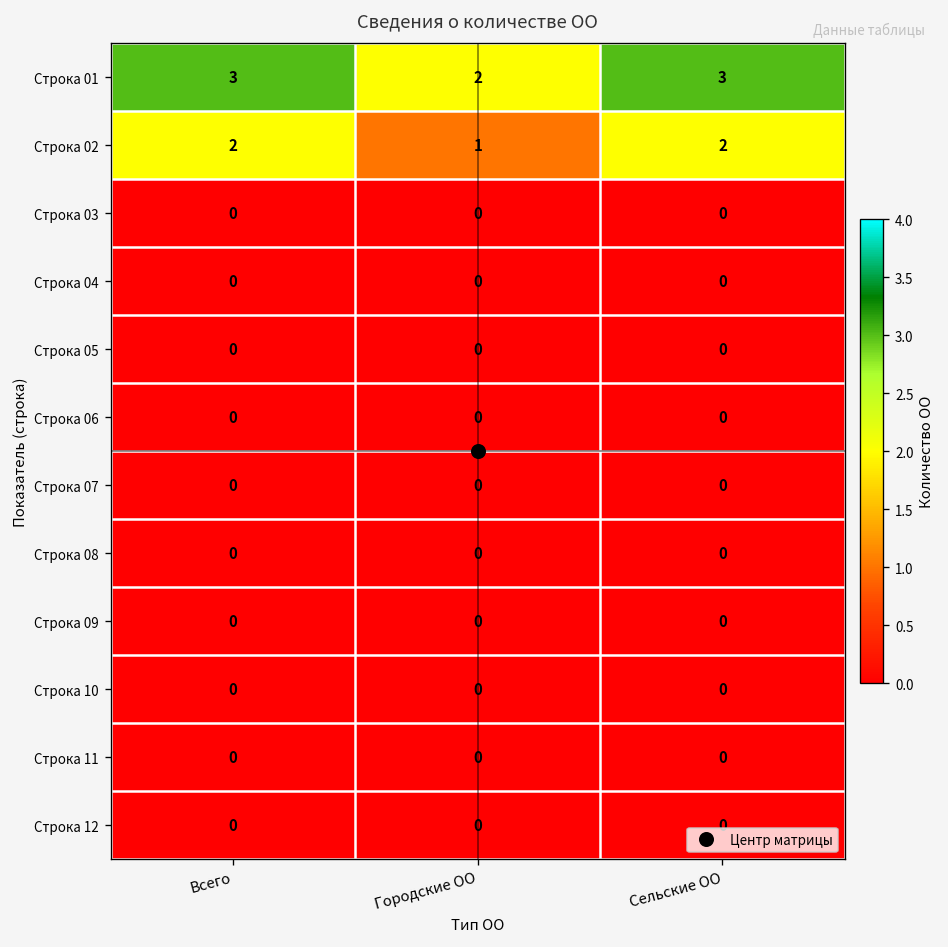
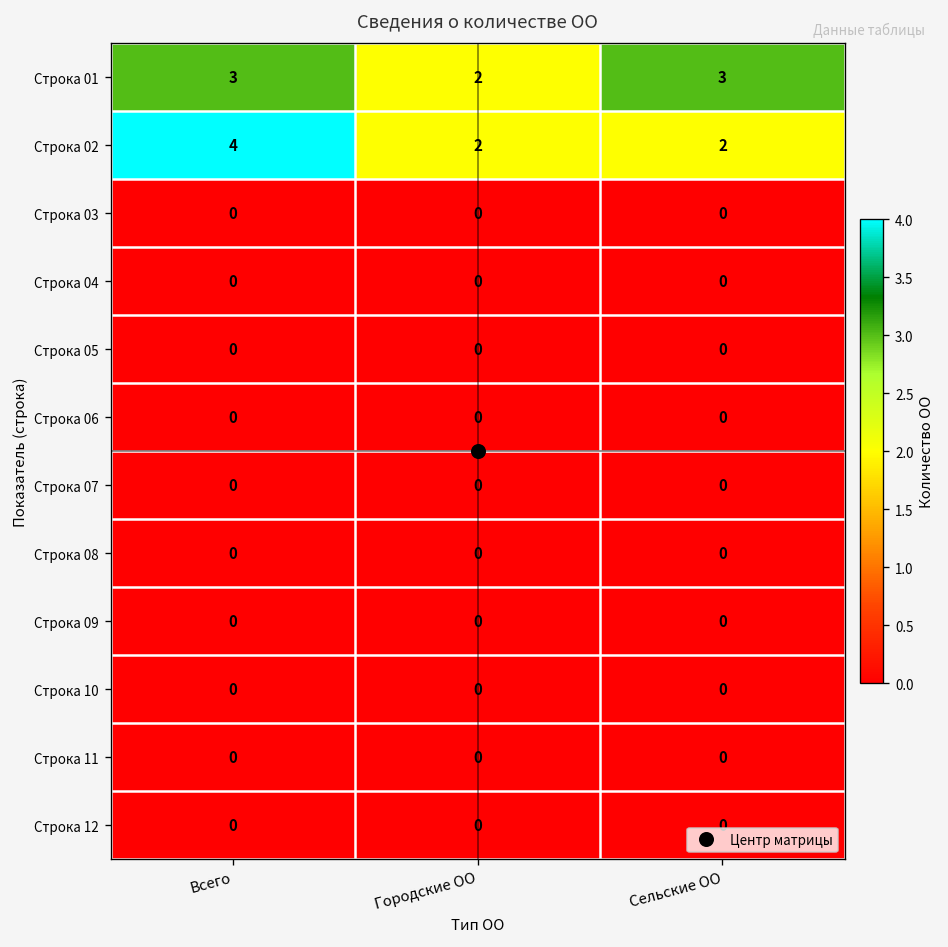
Строка 02, Всего: 2 -> 4
Строка 02, Городские ОО: 1 -> 2
